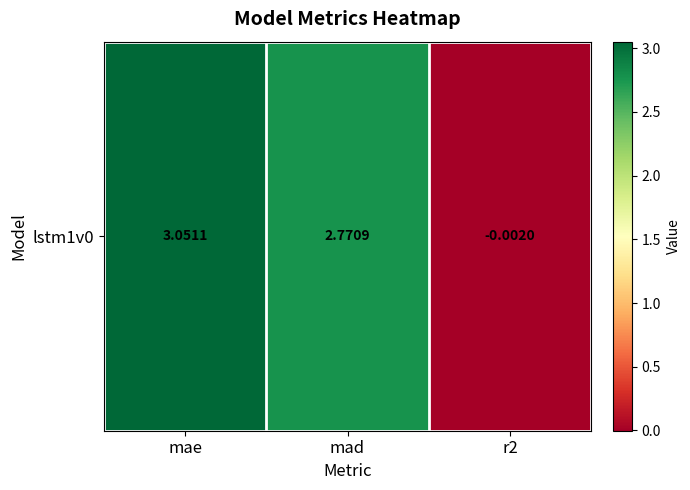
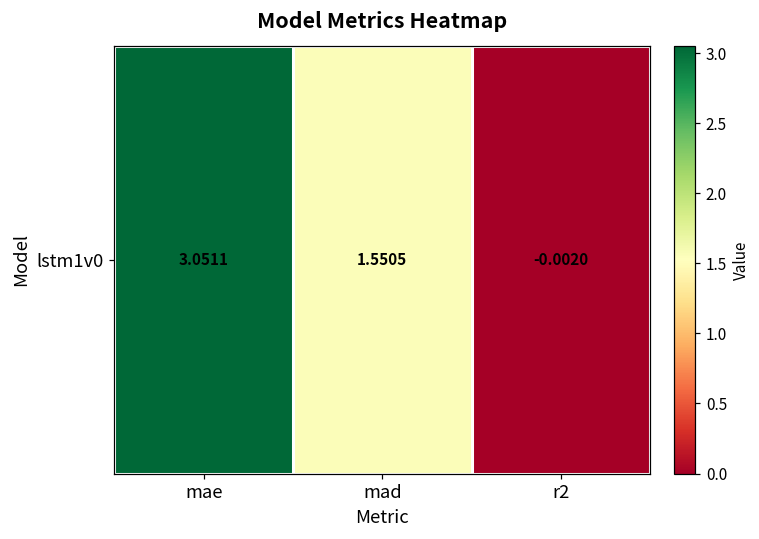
lstm1v0, mad: 2.7709 -> 1.5505
